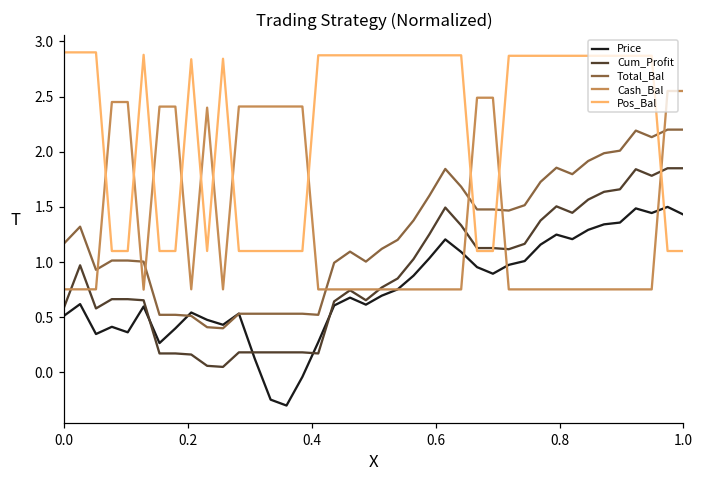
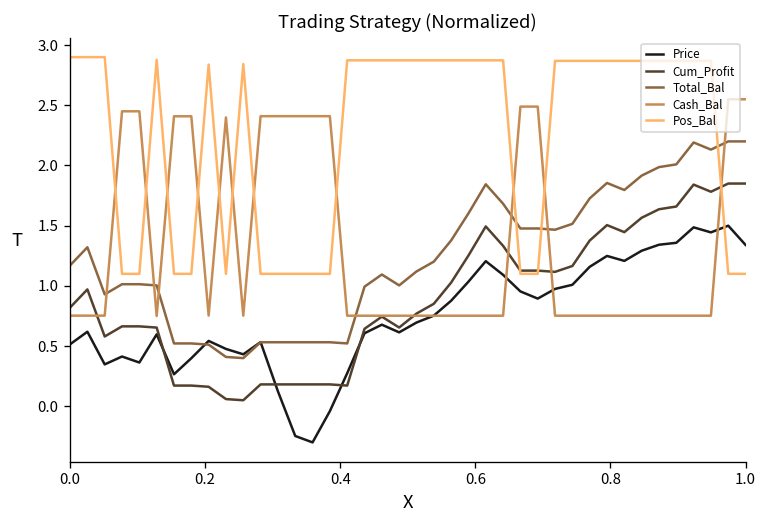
Cum_Profit, 0.0: 0.59 -> 0.82
Price, 1.0: 1.43 -> 1.34
